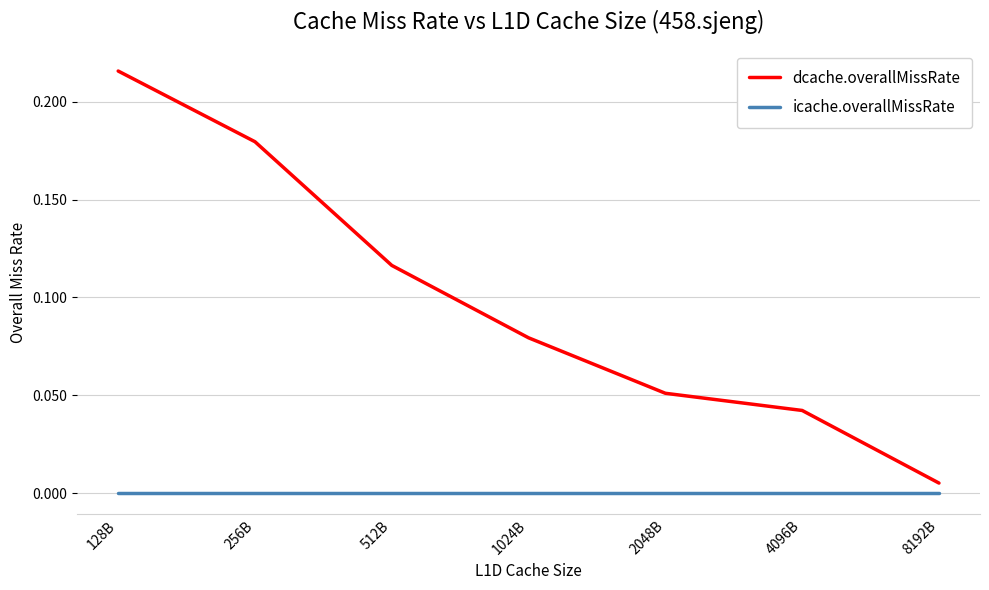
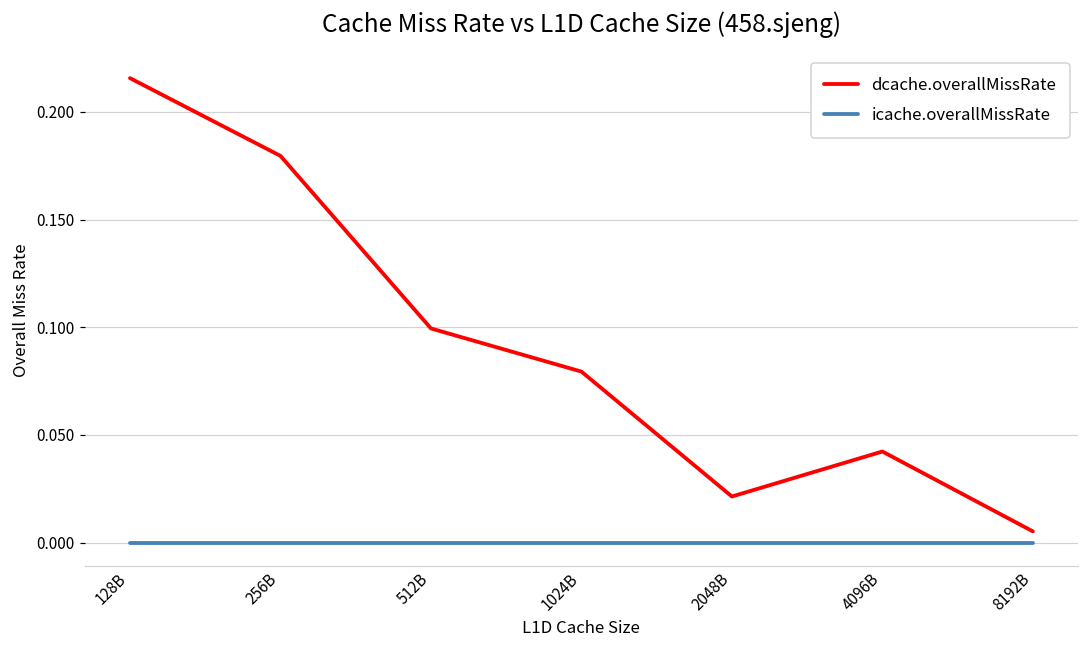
dcache.overallMissRate, 512B: 0.116 -> 0.099
dcache.overallMissRate, 2048B: 0.051 -> 0.021
